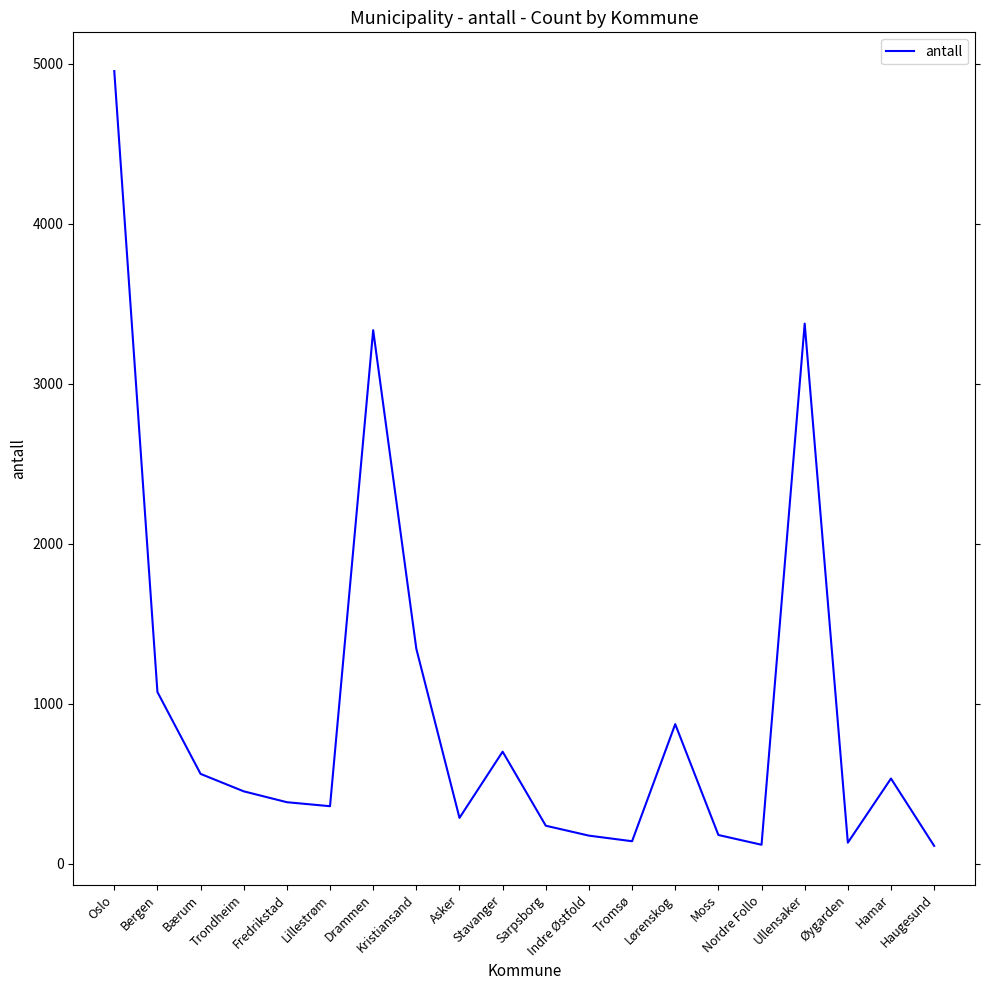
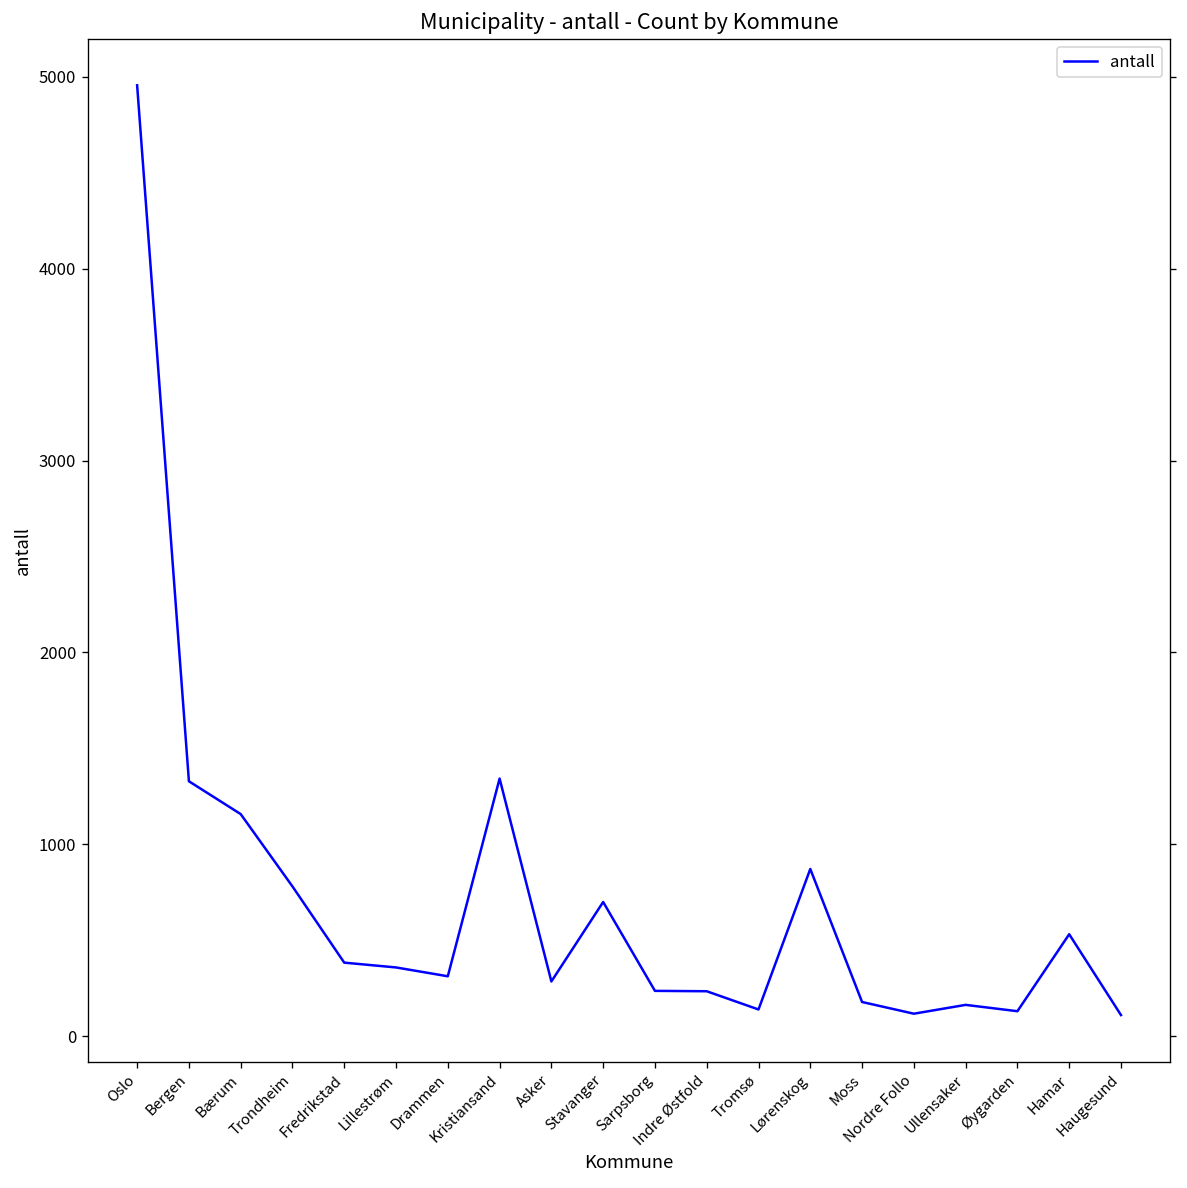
Bergen: 1070 -> 1330
Bærum: 560 -> 1160
Trondheim: 450 -> 780
Drammen: 3340 -> 310
Indre Østfold: 180 -> 240
Ullensaker: 3380 -> 160
